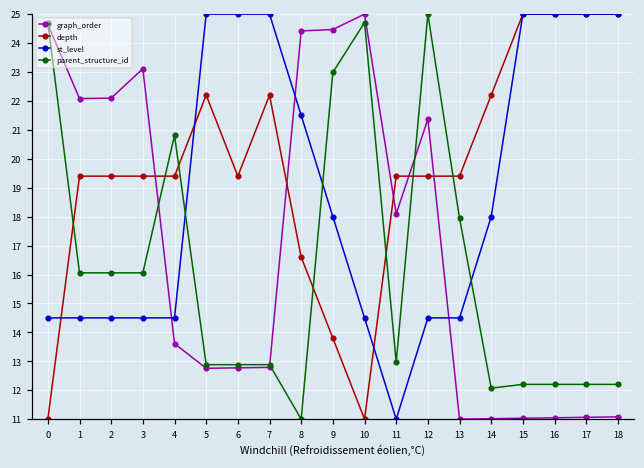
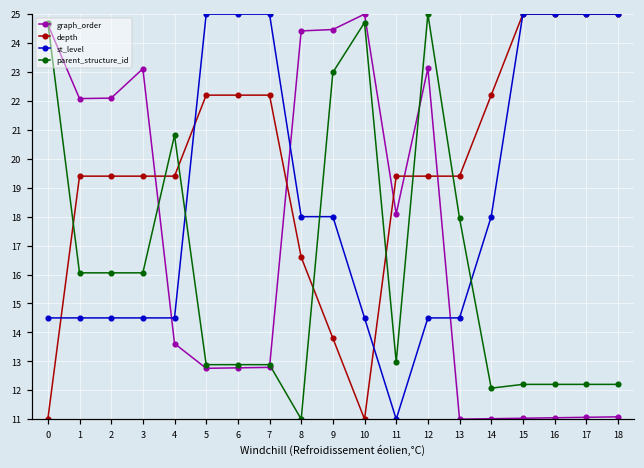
depth, 6: 19.4 -> 22.2
st_level, 8: 21.5 -> 18.0
graph_order, 12: 21.4 -> 23.1
